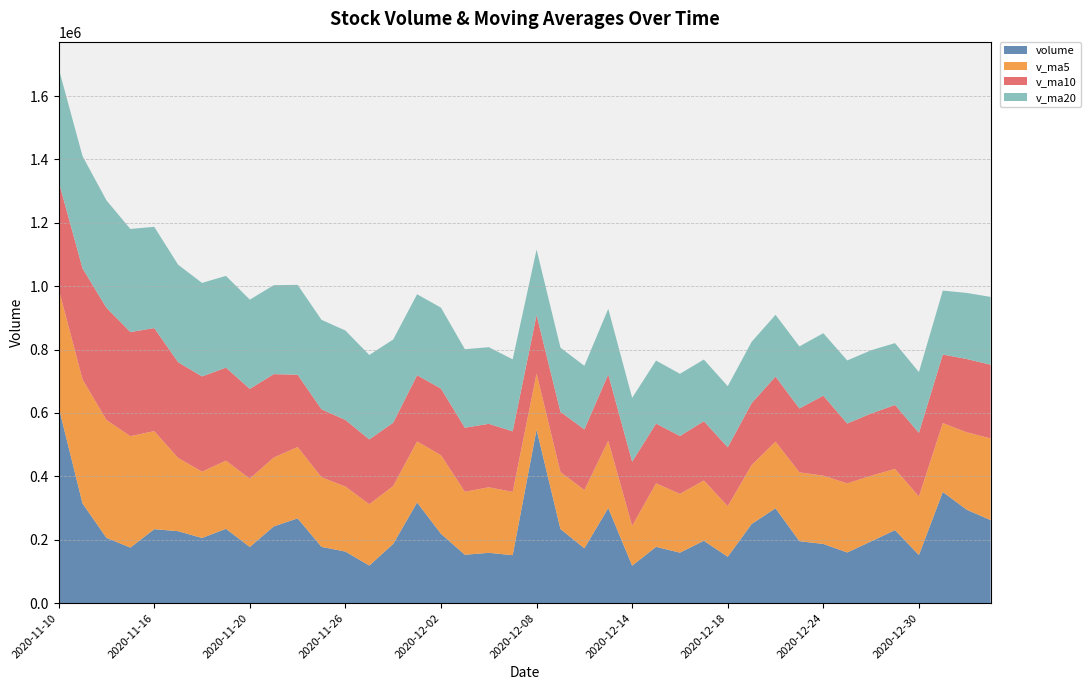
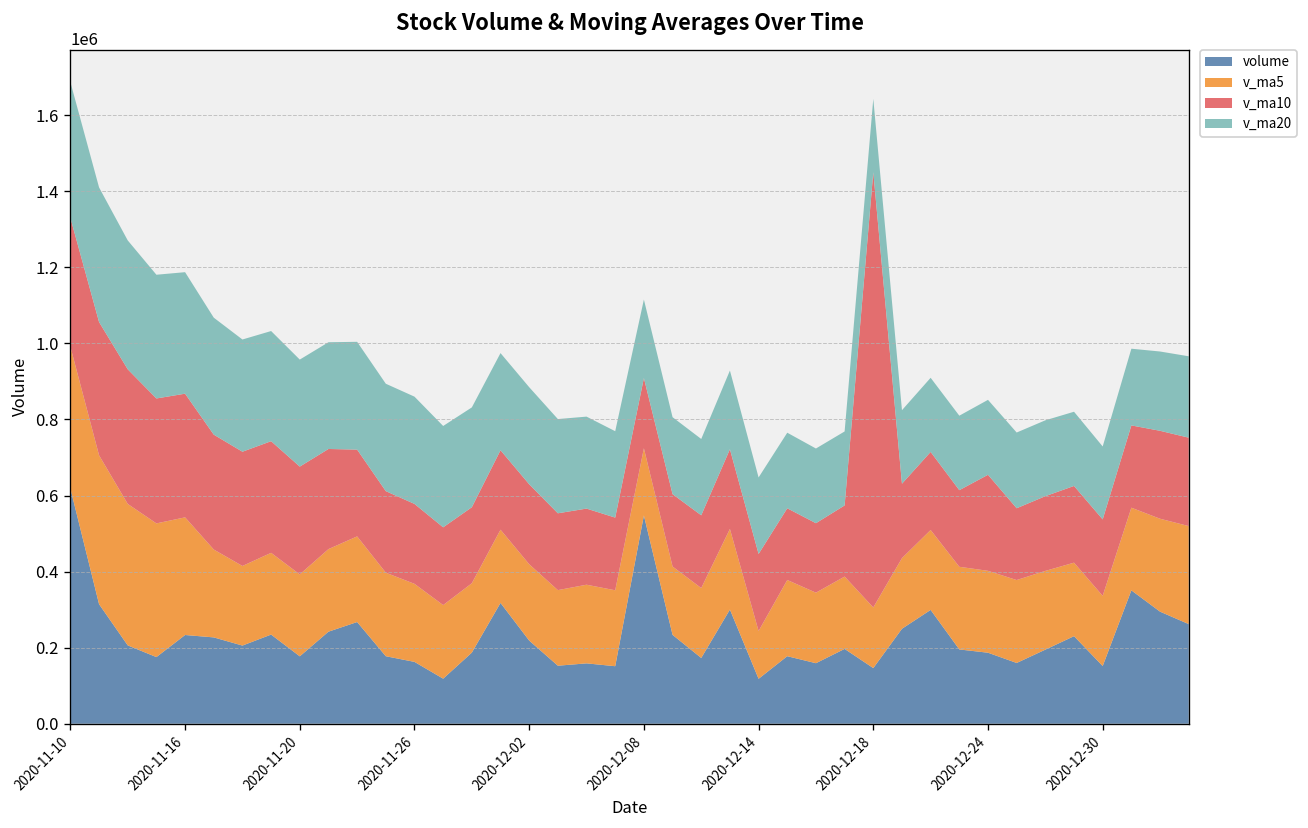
v_ma5, 2020-12-02: 250000 -> 200000
v_ma10, 2020-12-18: 190000 -> 1140000
